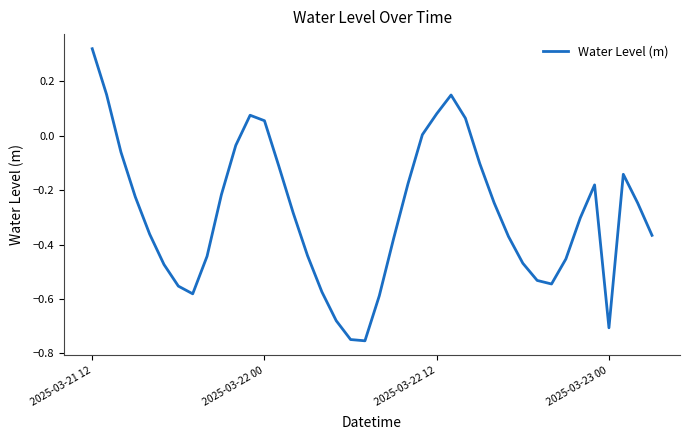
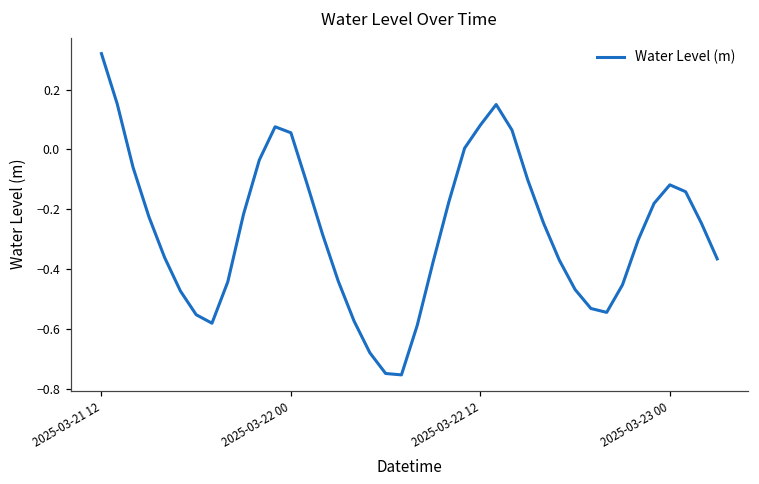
2025-03-23 00: -0.71 -> -0.12
